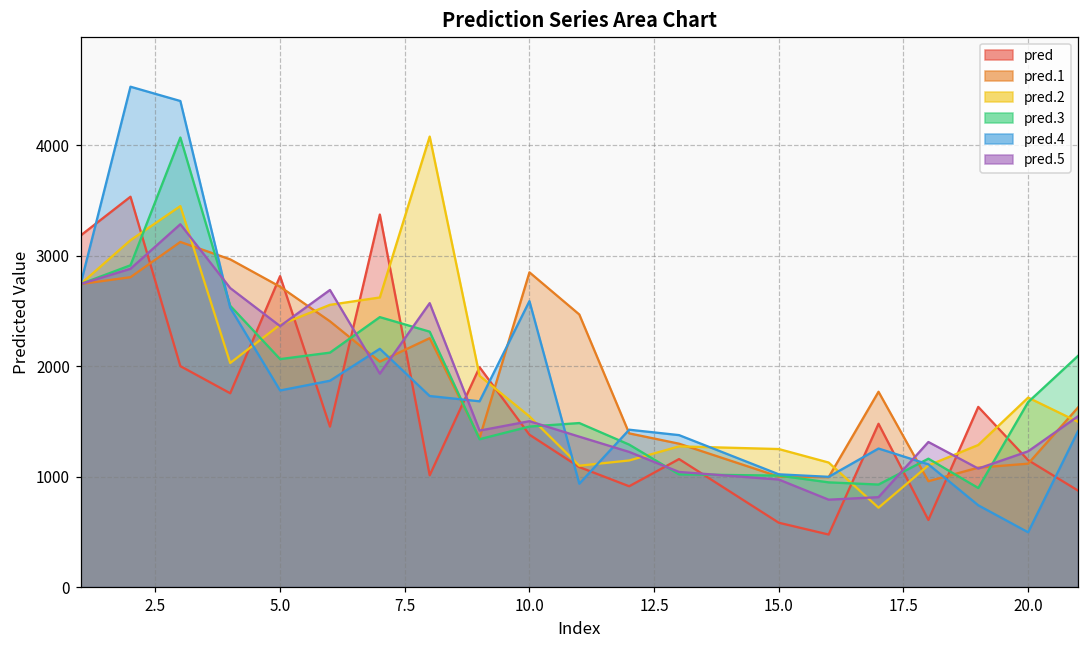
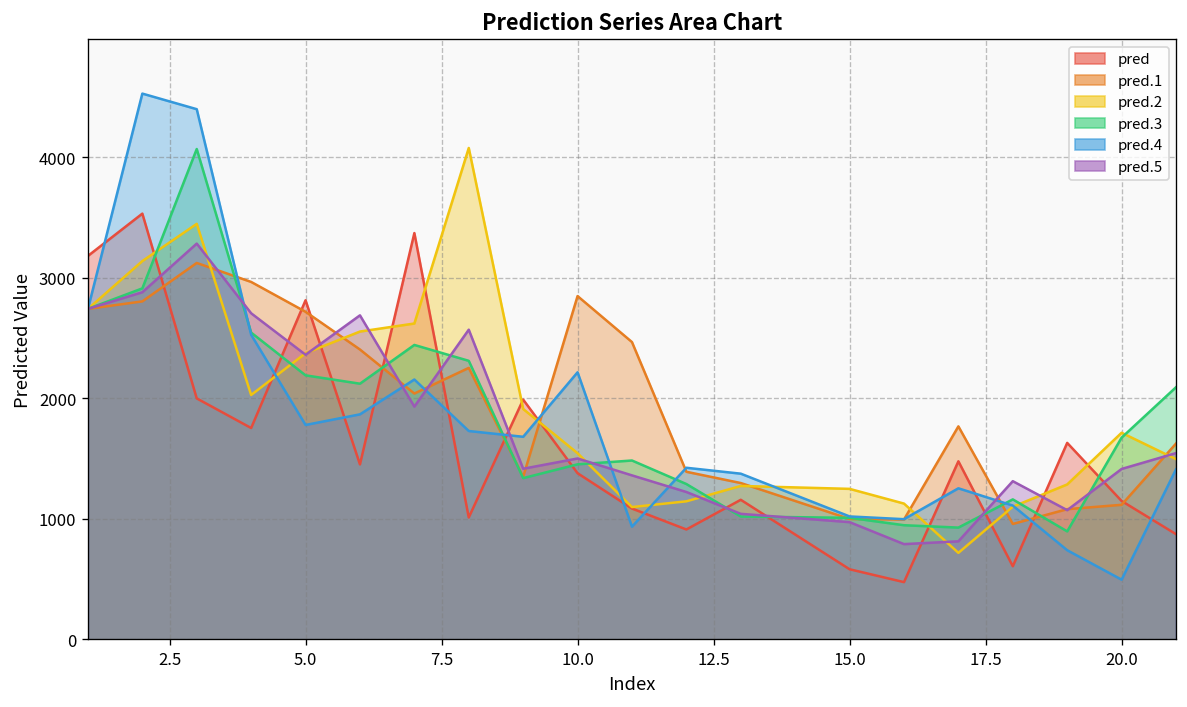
pred.3, 5.0: 2060 -> 2190
pred.4, 10.0: 2590 -> 2220
pred.5, 20.0: 1230 -> 1410
